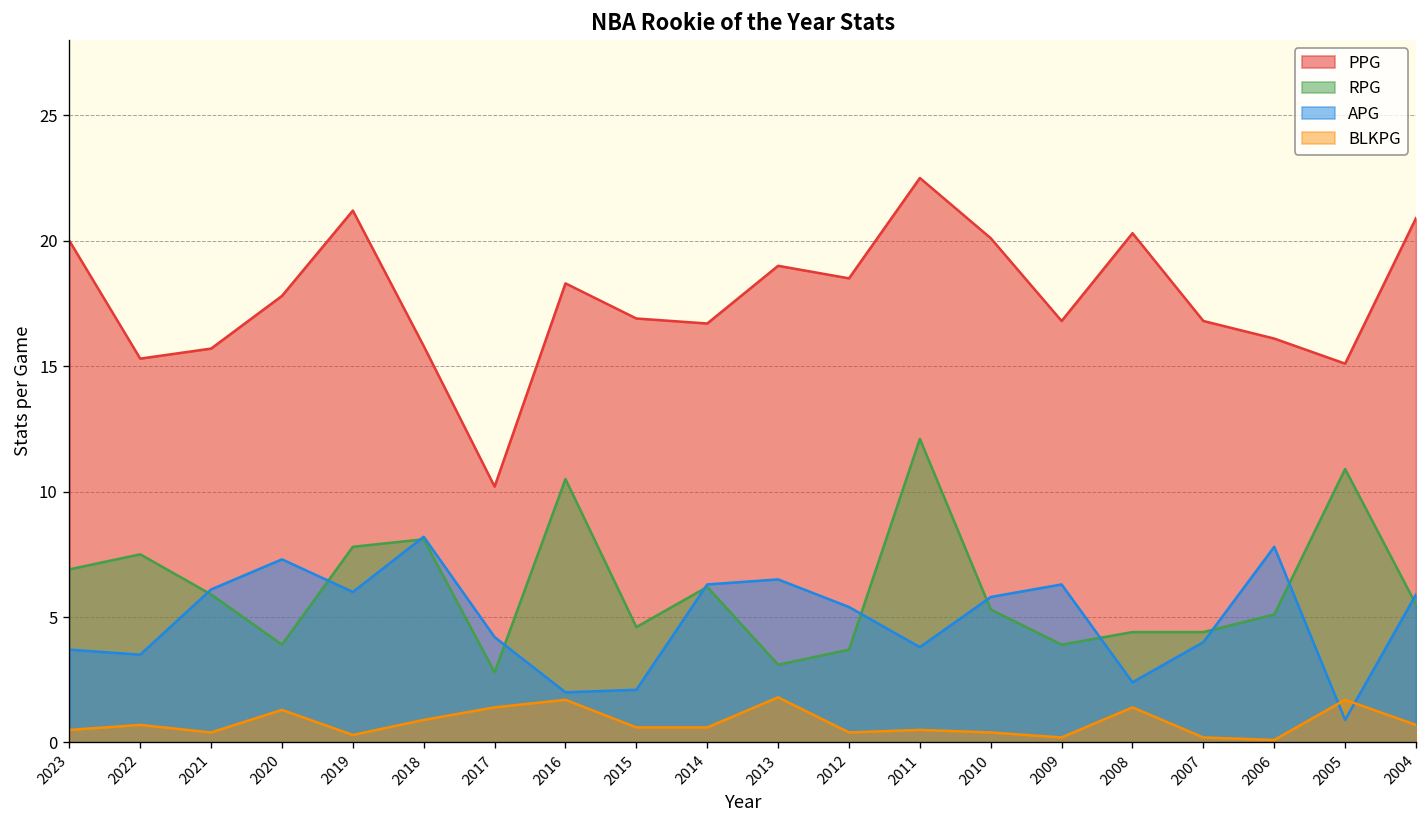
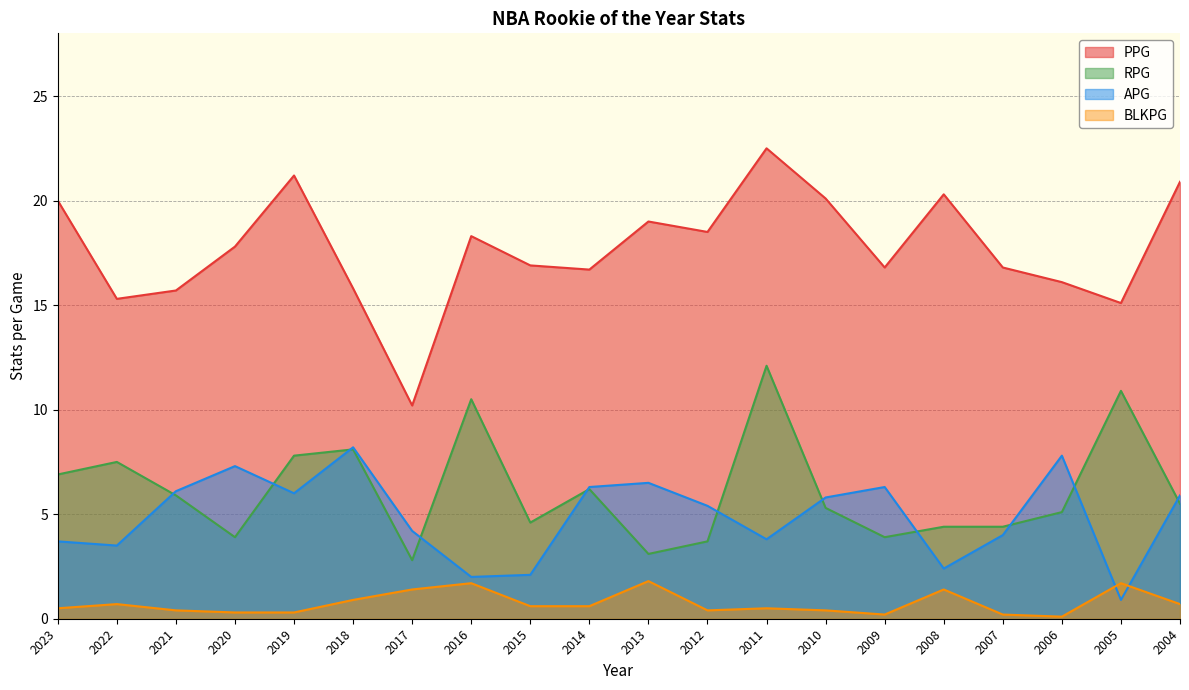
BLKPG, 2020: 1.3 -> 0.3
